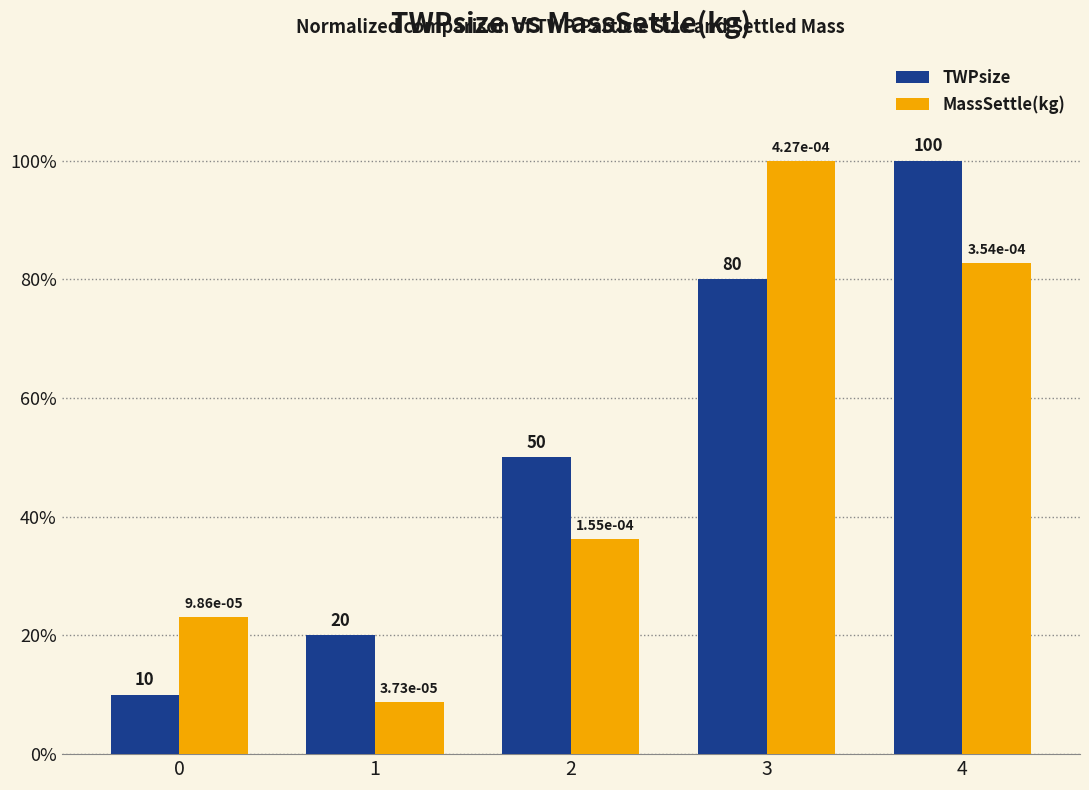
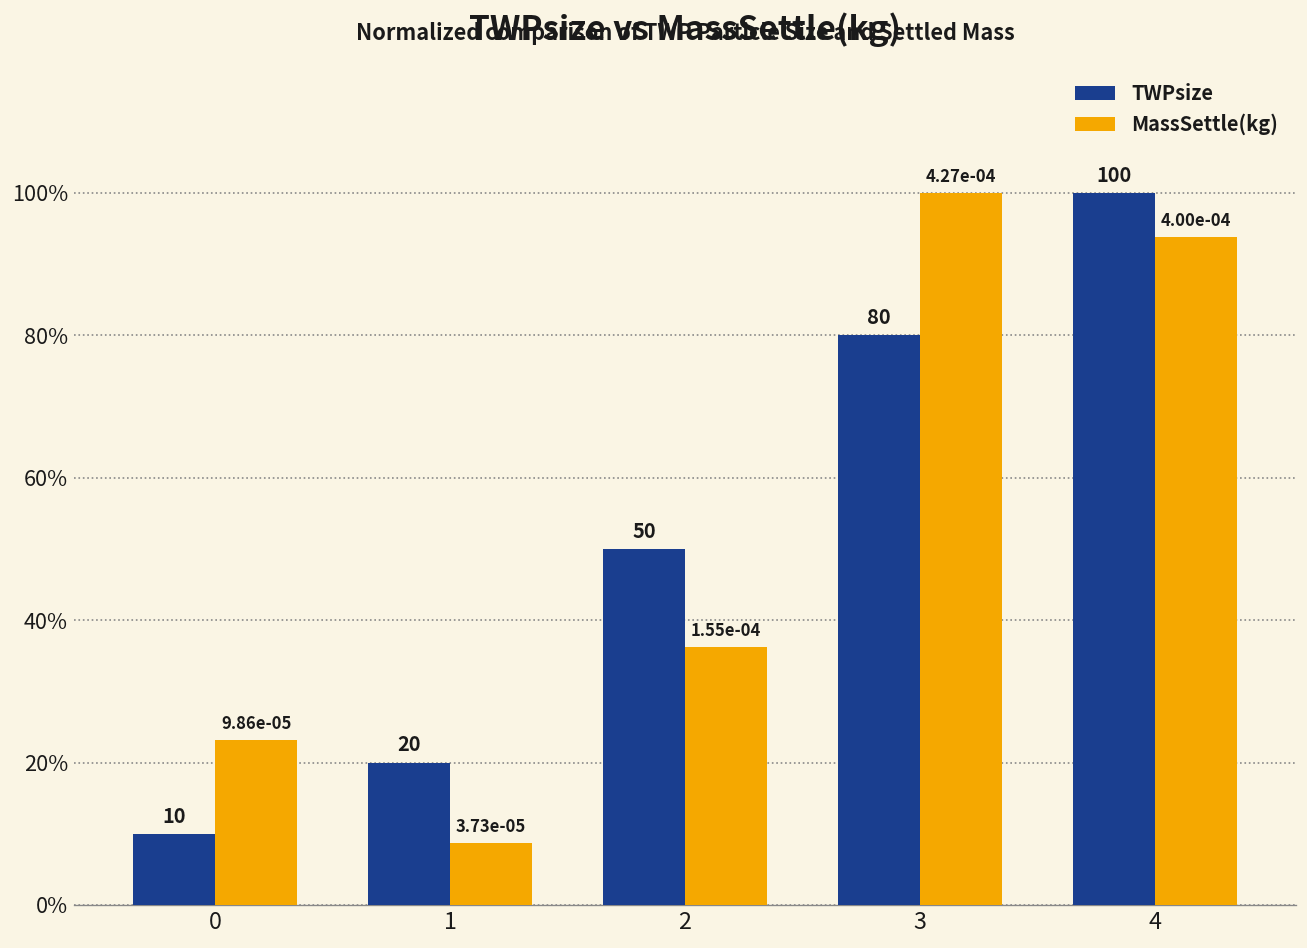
MassSettle(kg), 4: 3.54e-04 -> 4.00e-04
